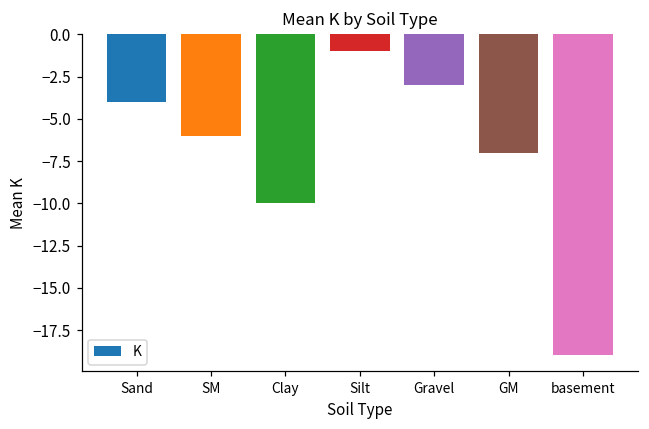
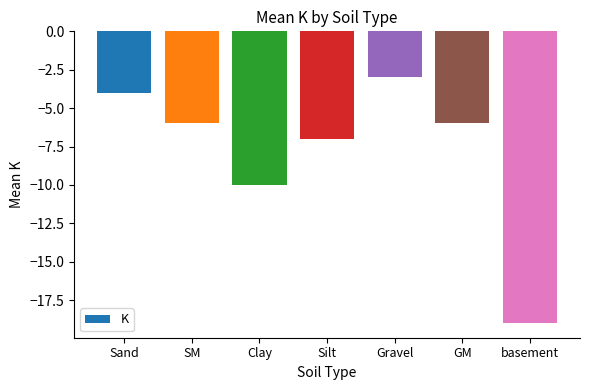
Silt: -1 -> -7
GM: -7 -> -6
